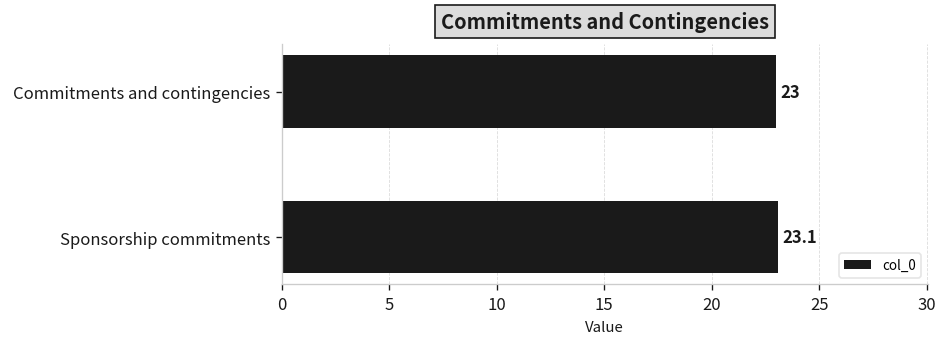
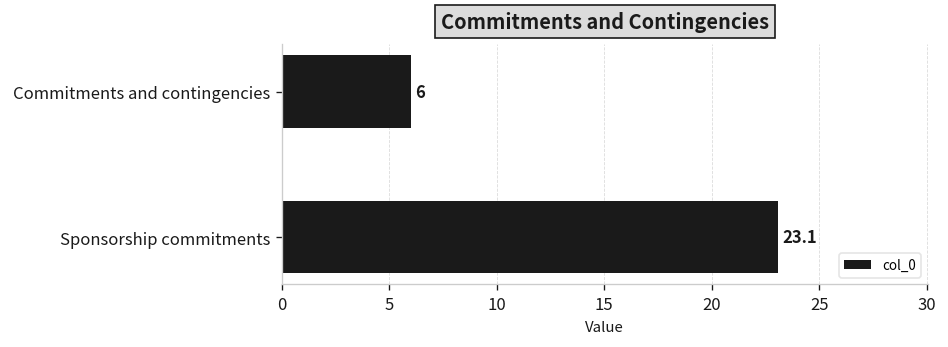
Commitments and contingencies: 23 -> 6
